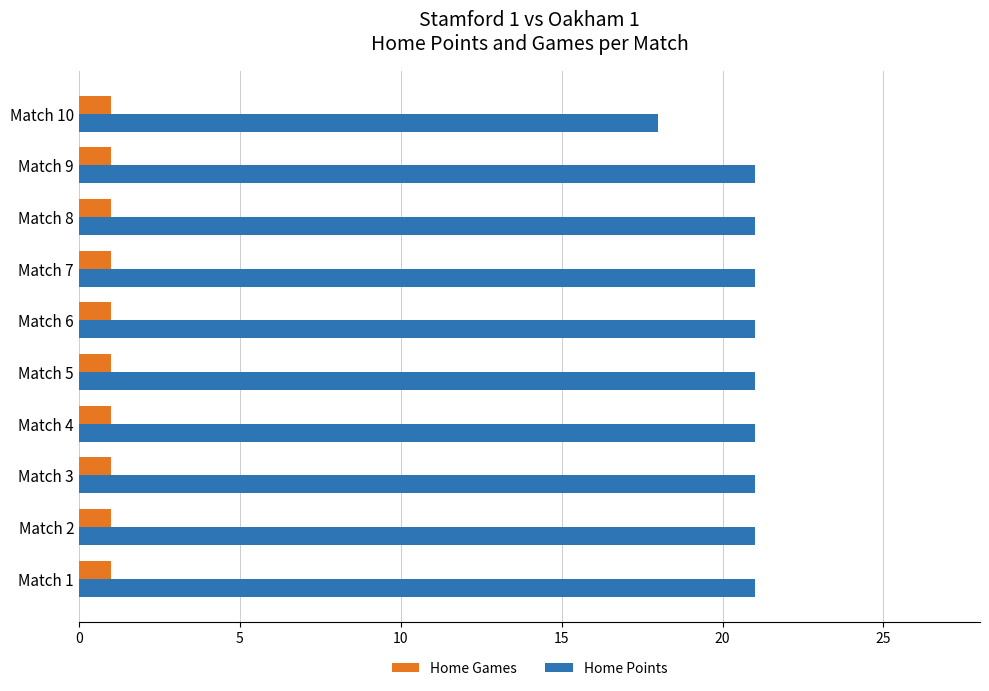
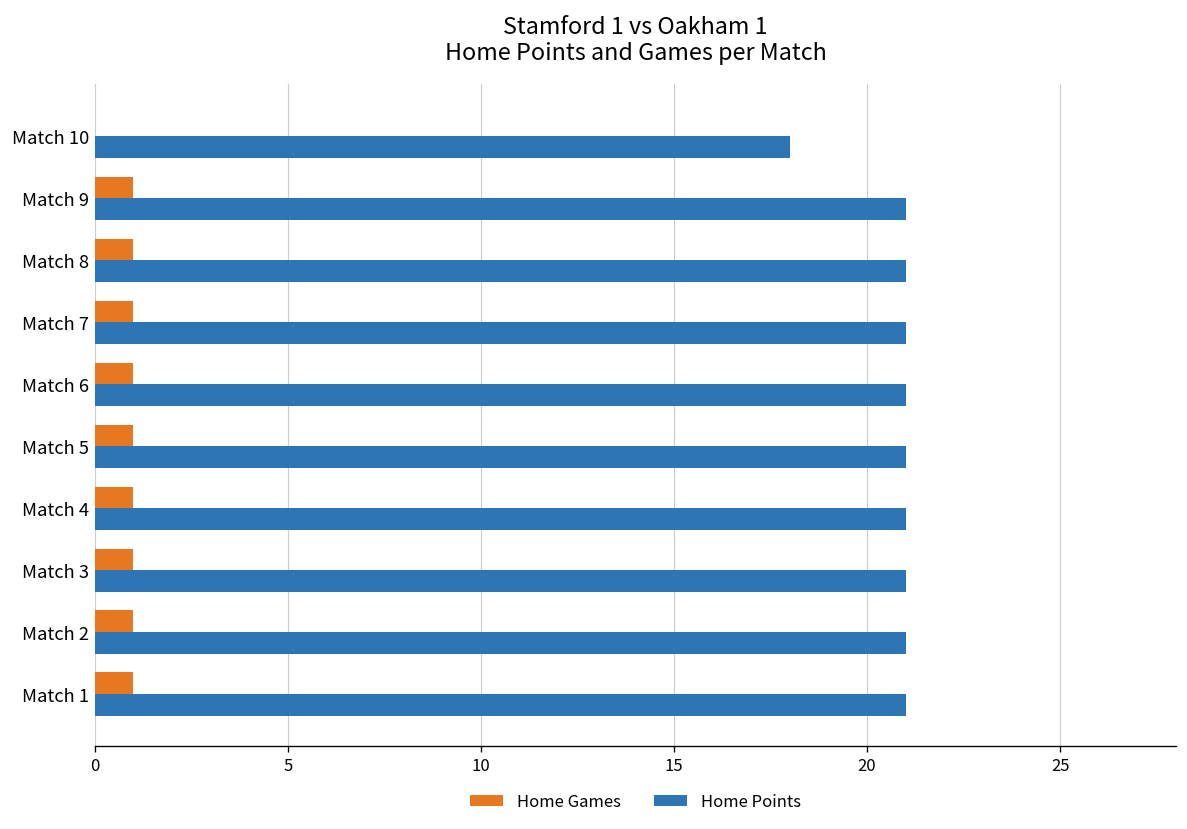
Home Games, Match 10: 1 -> 0
